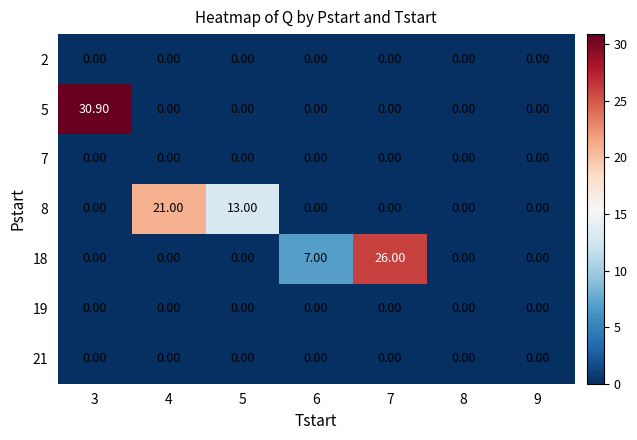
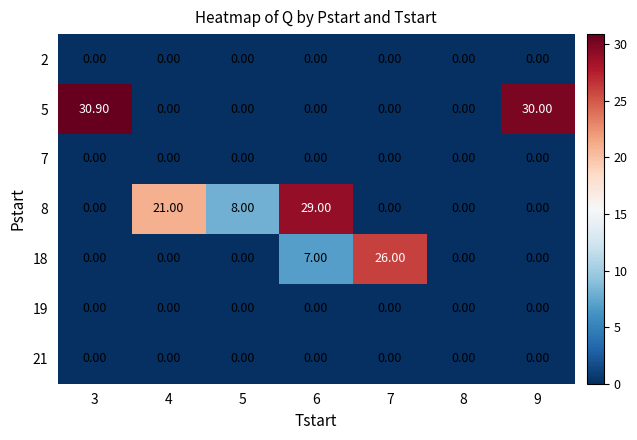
5, 9: 0.00 -> 30.00
8, 5: 13.00 -> 8.00
8, 6: 0.00 -> 29.00
